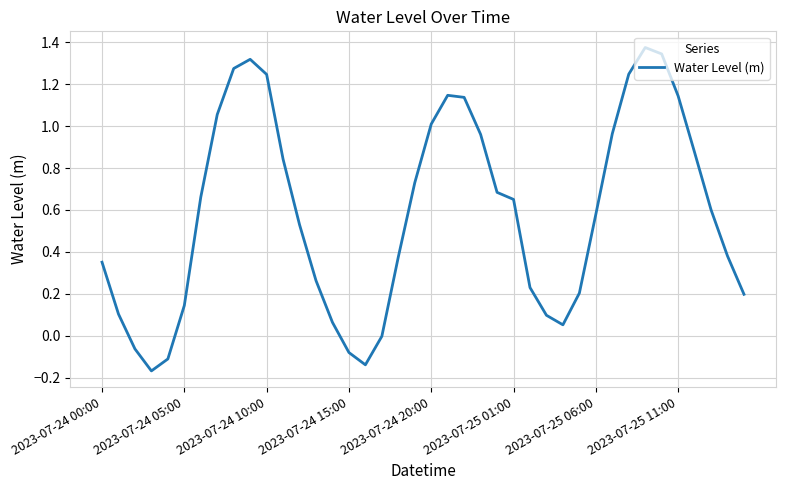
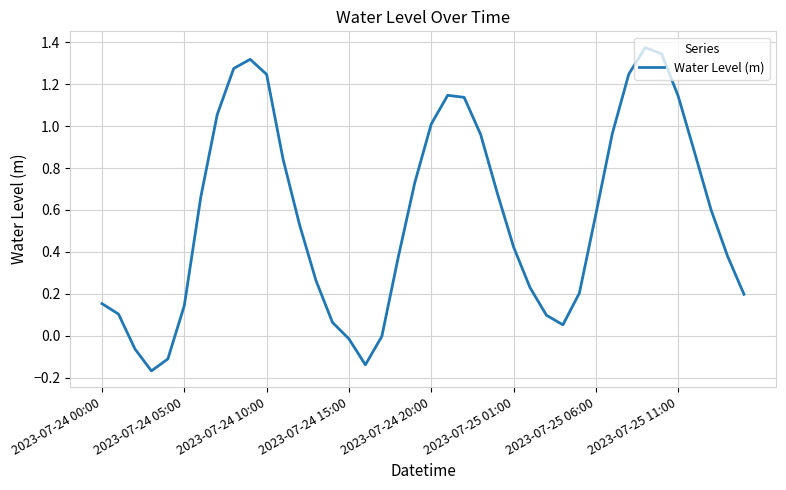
2023-07-24 00:00: 0.35 -> 0.15
2023-07-24 15:00: -0.08 -> -0.01
2023-07-25 01:00: 0.65 -> 0.42
